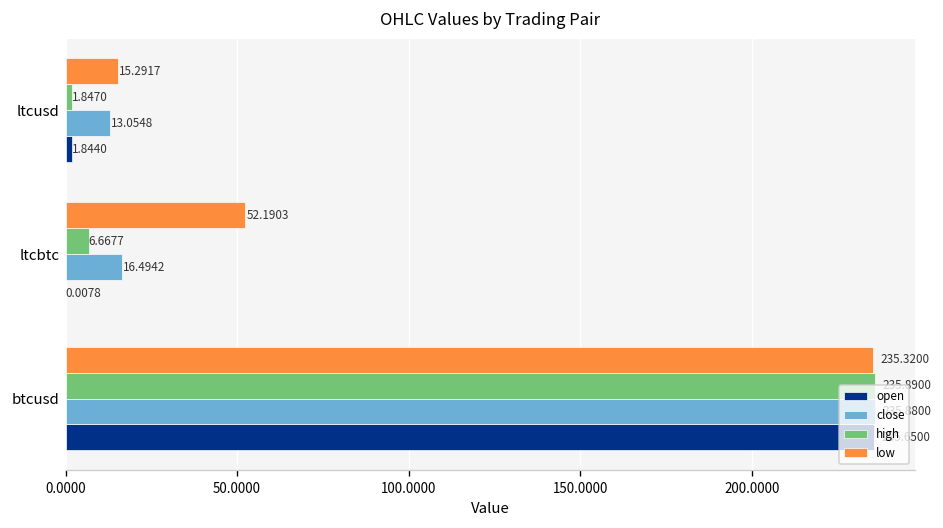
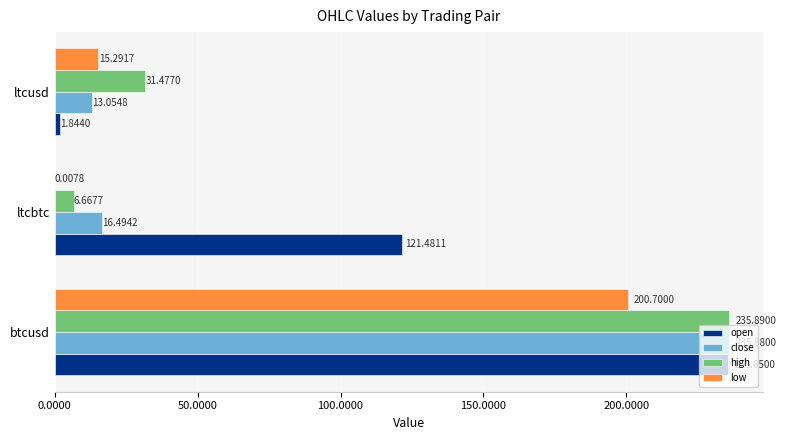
high, ltcusd: 1.8470 -> 31.4770
low, ltcbtc: 52.1903 -> 0.0078
open, ltcbtc: 0.0078 -> 121.4811
low, btcusd: 235.3200 -> 200.7000
